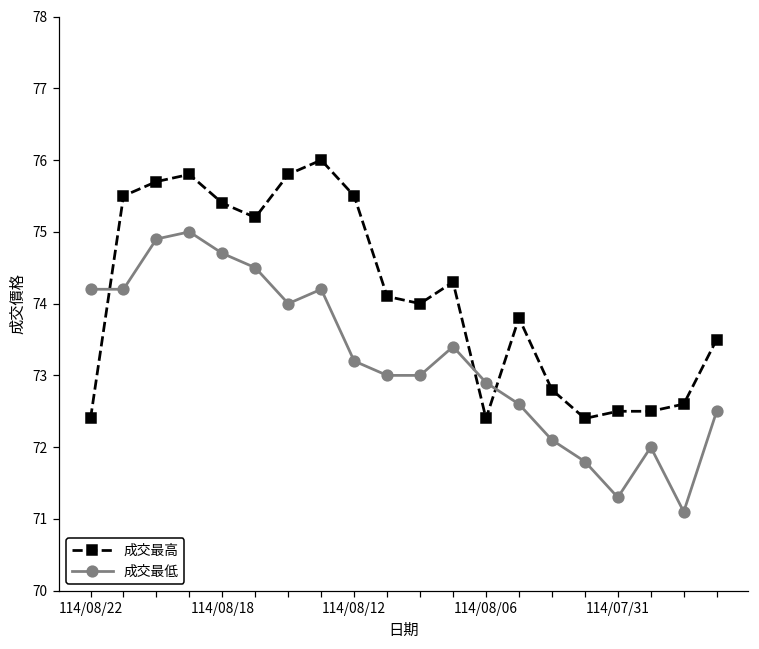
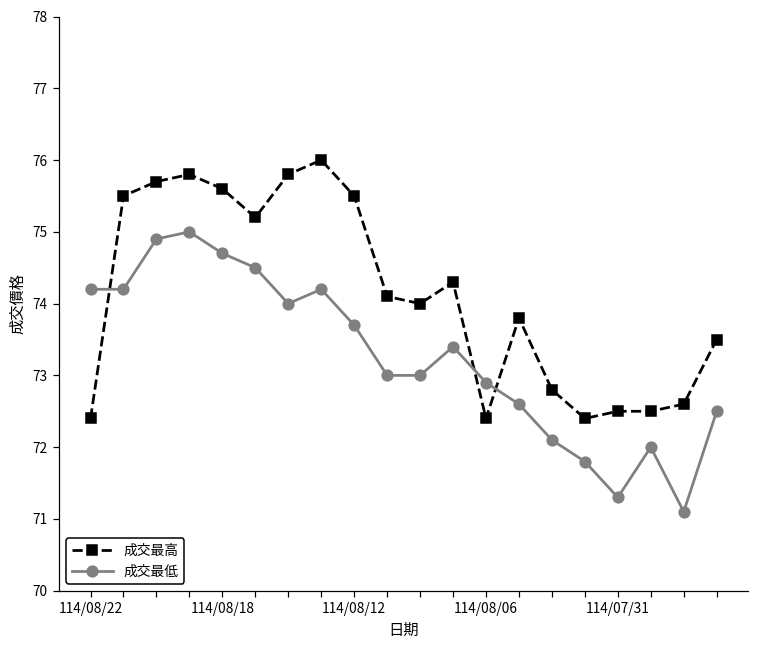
成交最高, 114/08/18: 75.4 -> 75.6
成交最低, 114/08/12: 73.2 -> 73.7
